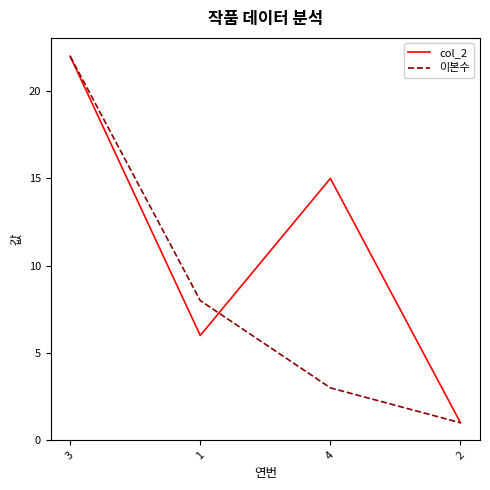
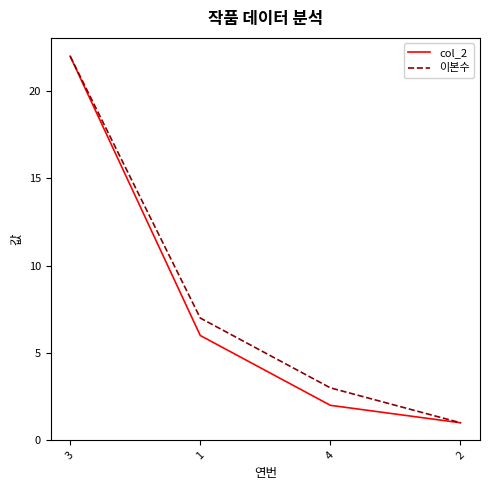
이본수, 1: 8 -> 7
col_2, 4: 15 -> 2
